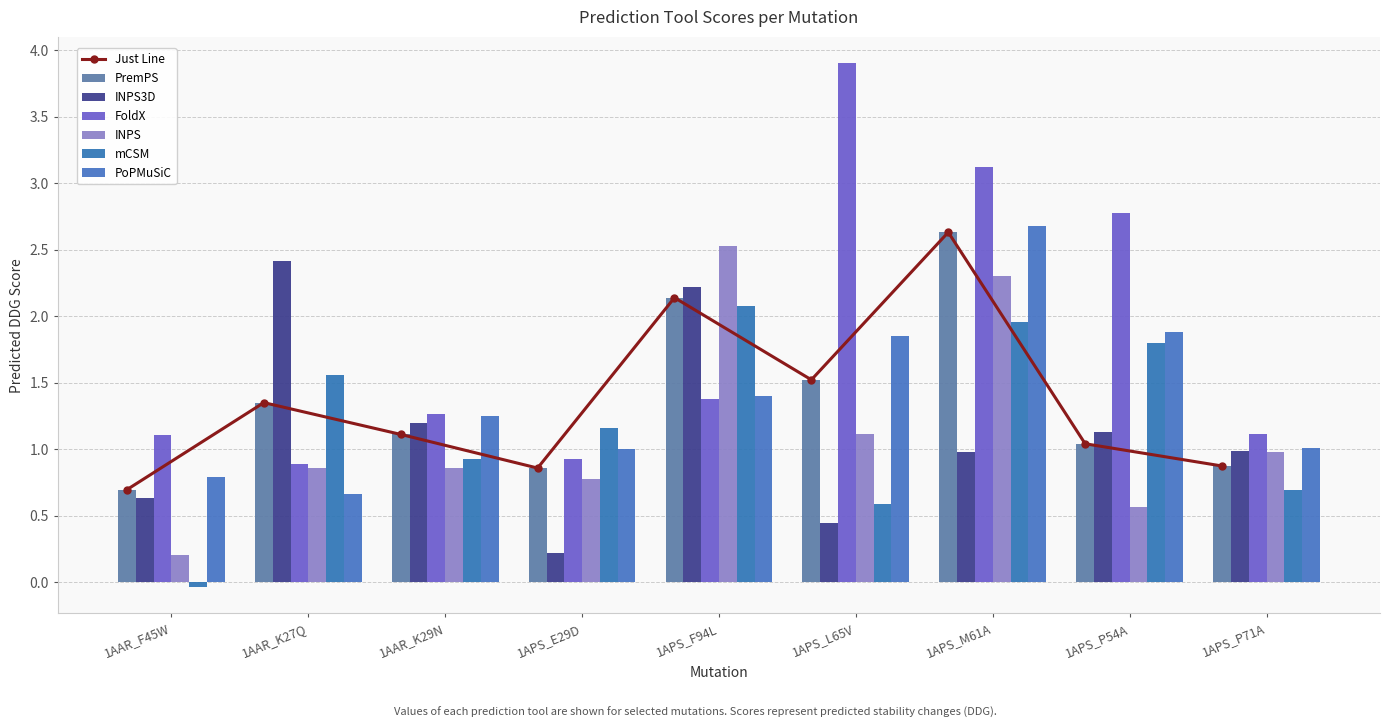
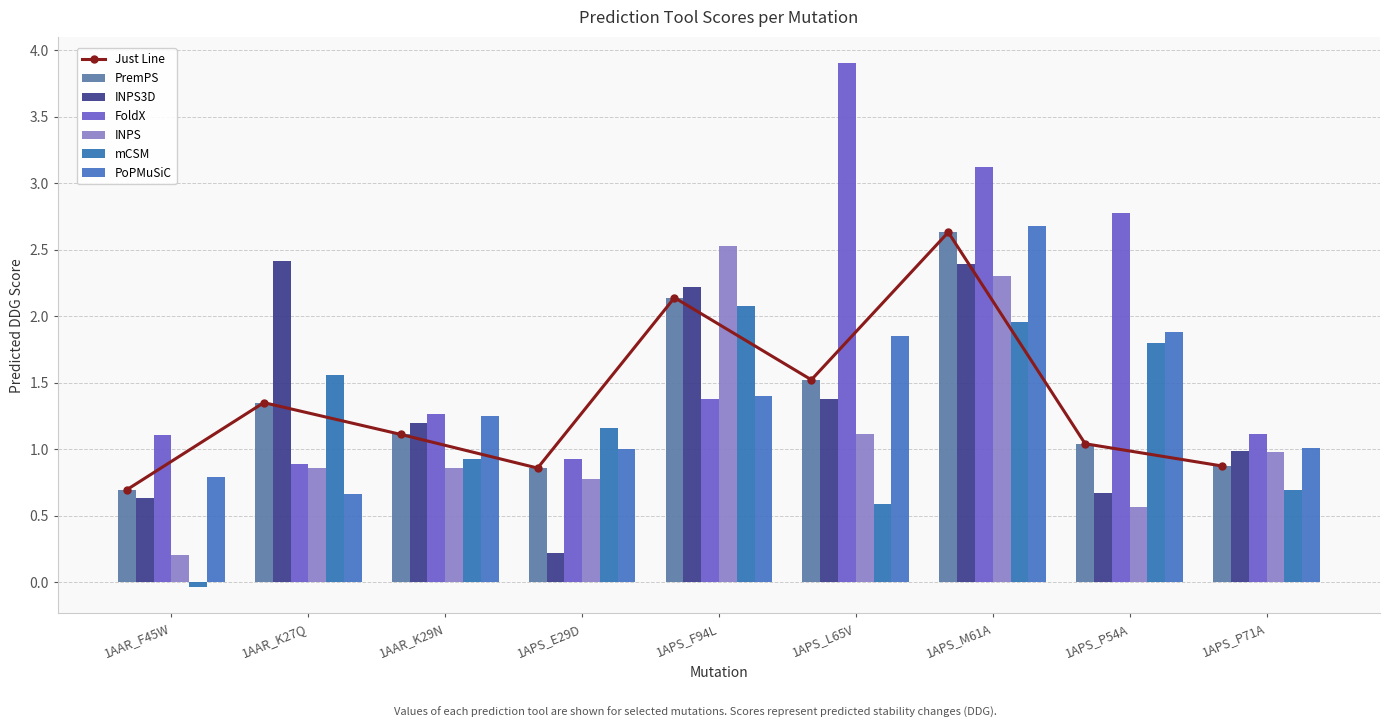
INPS3D, 1APS_L65V: 0.44 -> 1.38
INPS3D, 1APS_M61A: 0.98 -> 2.39
INPS3D, 1APS_P54A: 1.13 -> 0.67
